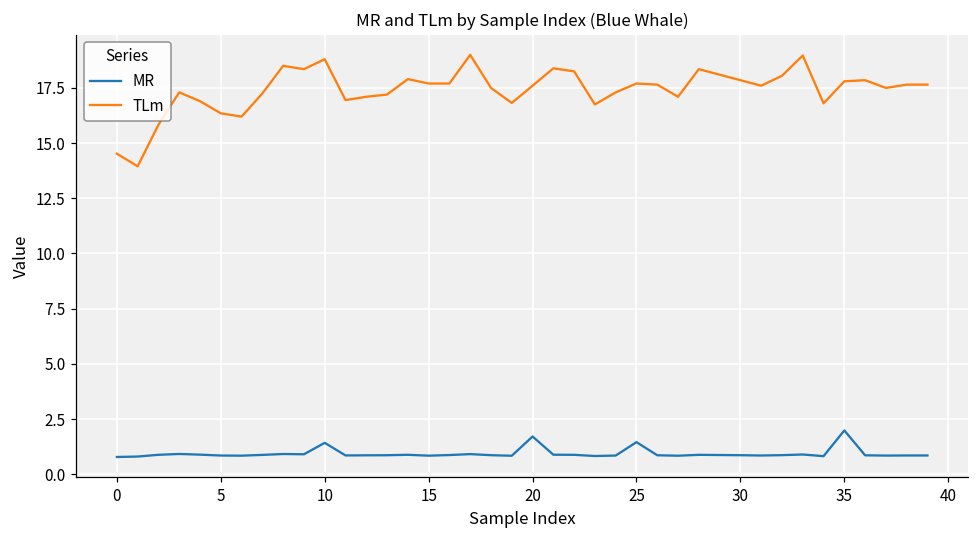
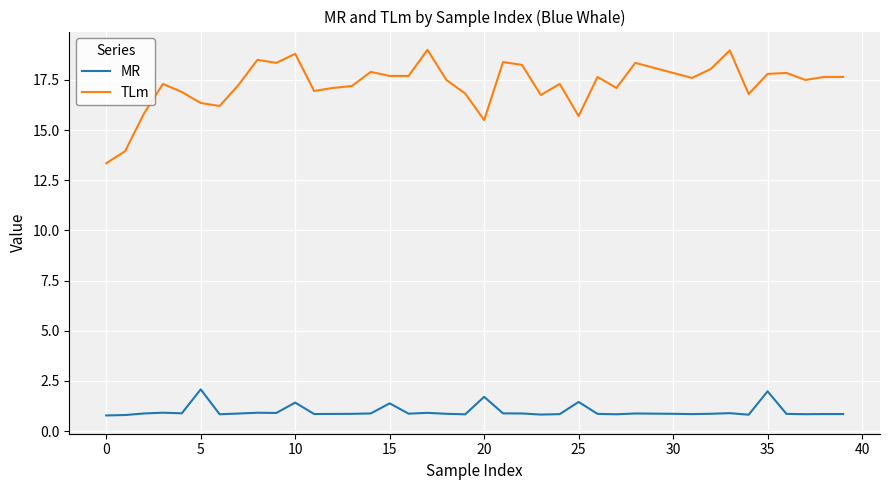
TLm, 0: 14.5 -> 13.4
MR, 5: 0.8 -> 2.1
MR, 15: 0.8 -> 1.4
TLm, 20: 17.6 -> 15.5
TLm, 25: 17.7 -> 15.7
